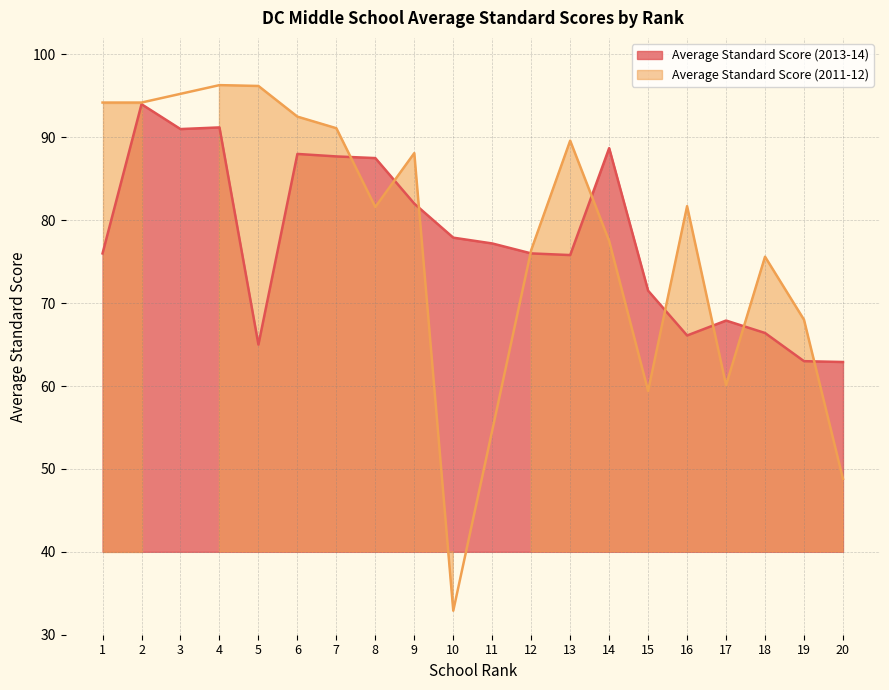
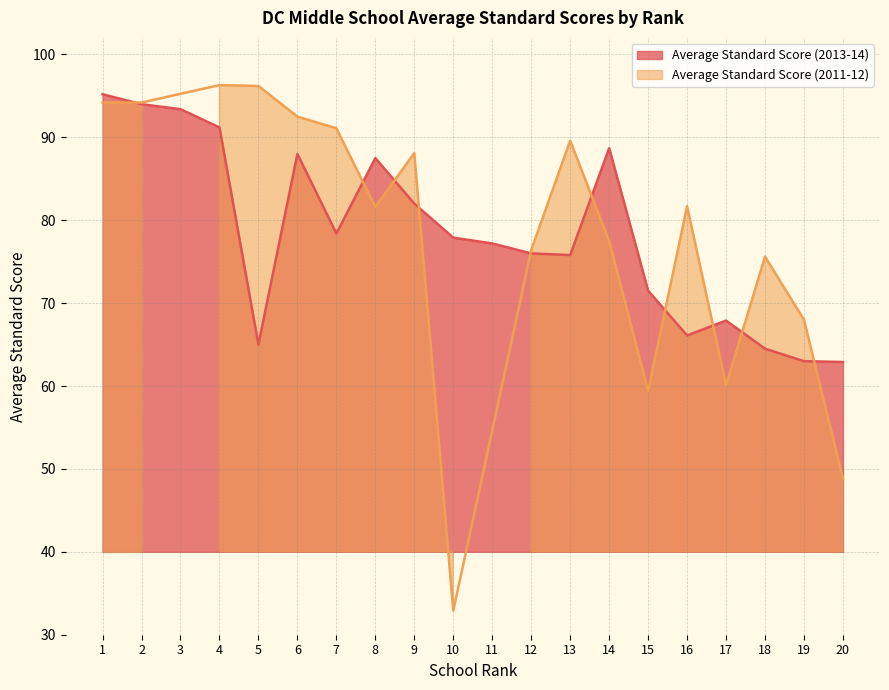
Average Standard Score (2013-14), 1: 76 -> 95
Average Standard Score (2013-14), 3: 91 -> 93
Average Standard Score (2013-14), 7: 88 -> 78
Average Standard Score (2013-14), 18: 66 -> 65
